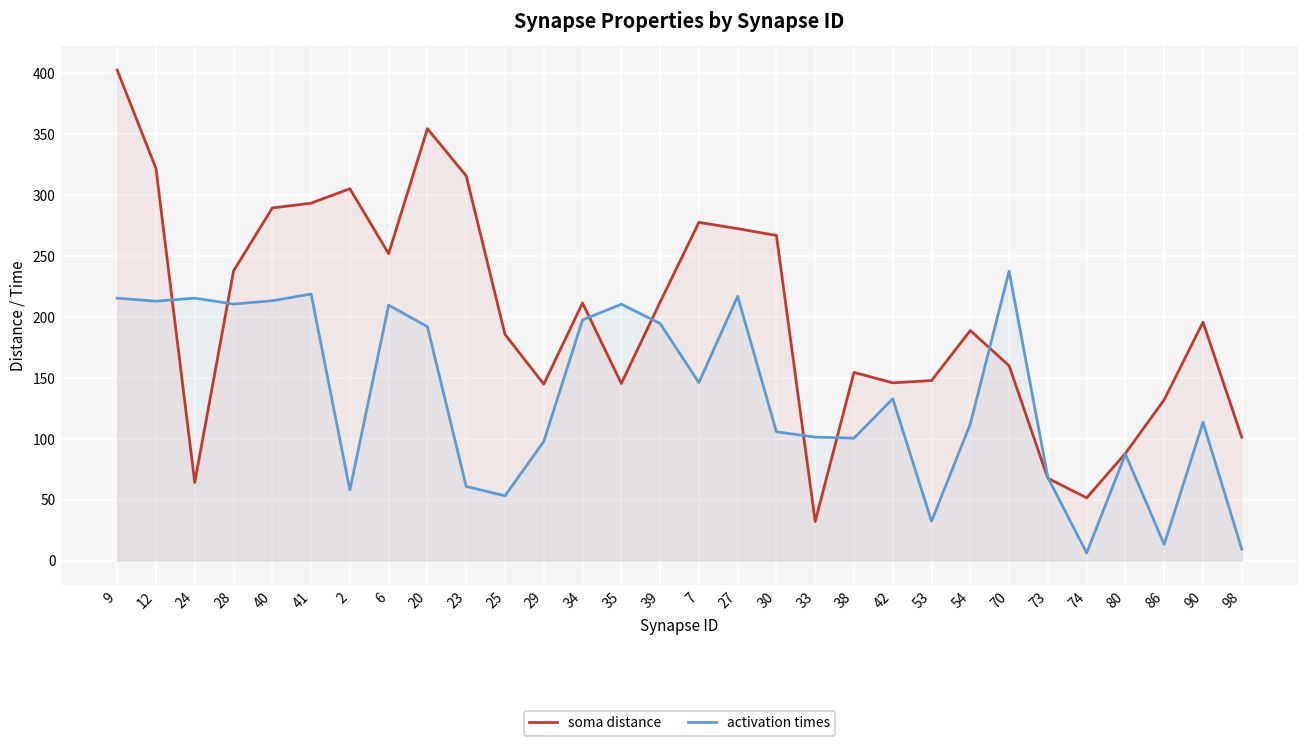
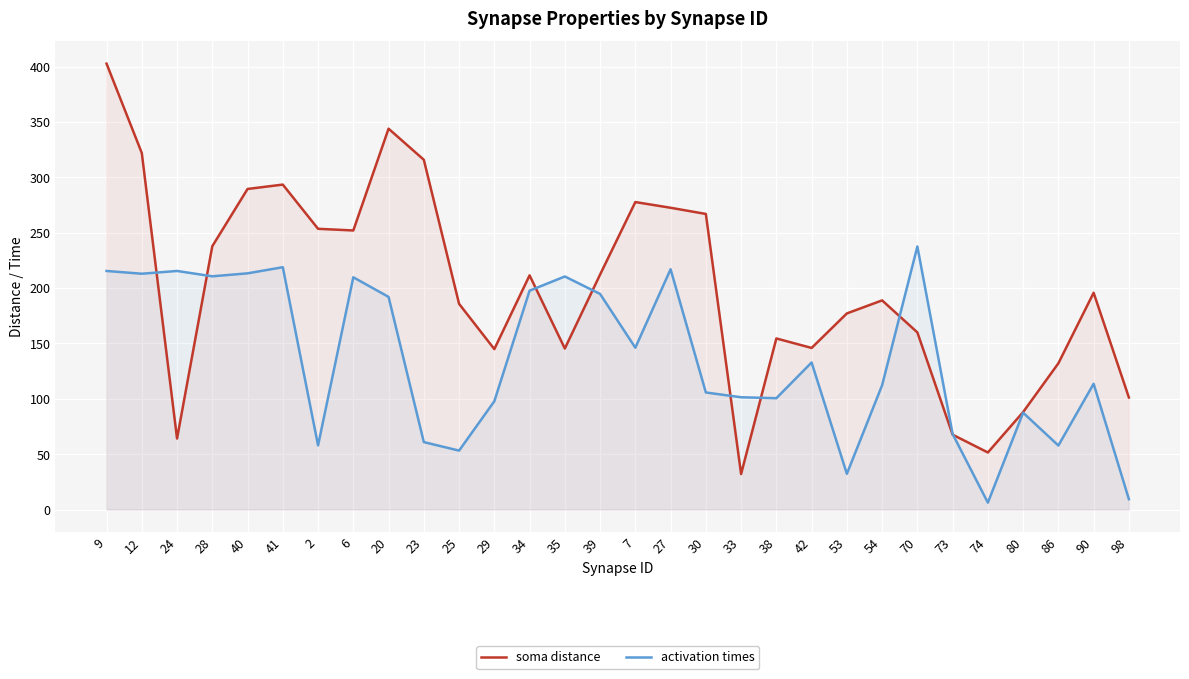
soma distance, 2: 305 -> 254
soma distance, 20: 355 -> 344
soma distance, 53: 148 -> 177
activation times, 86: 13 -> 58
